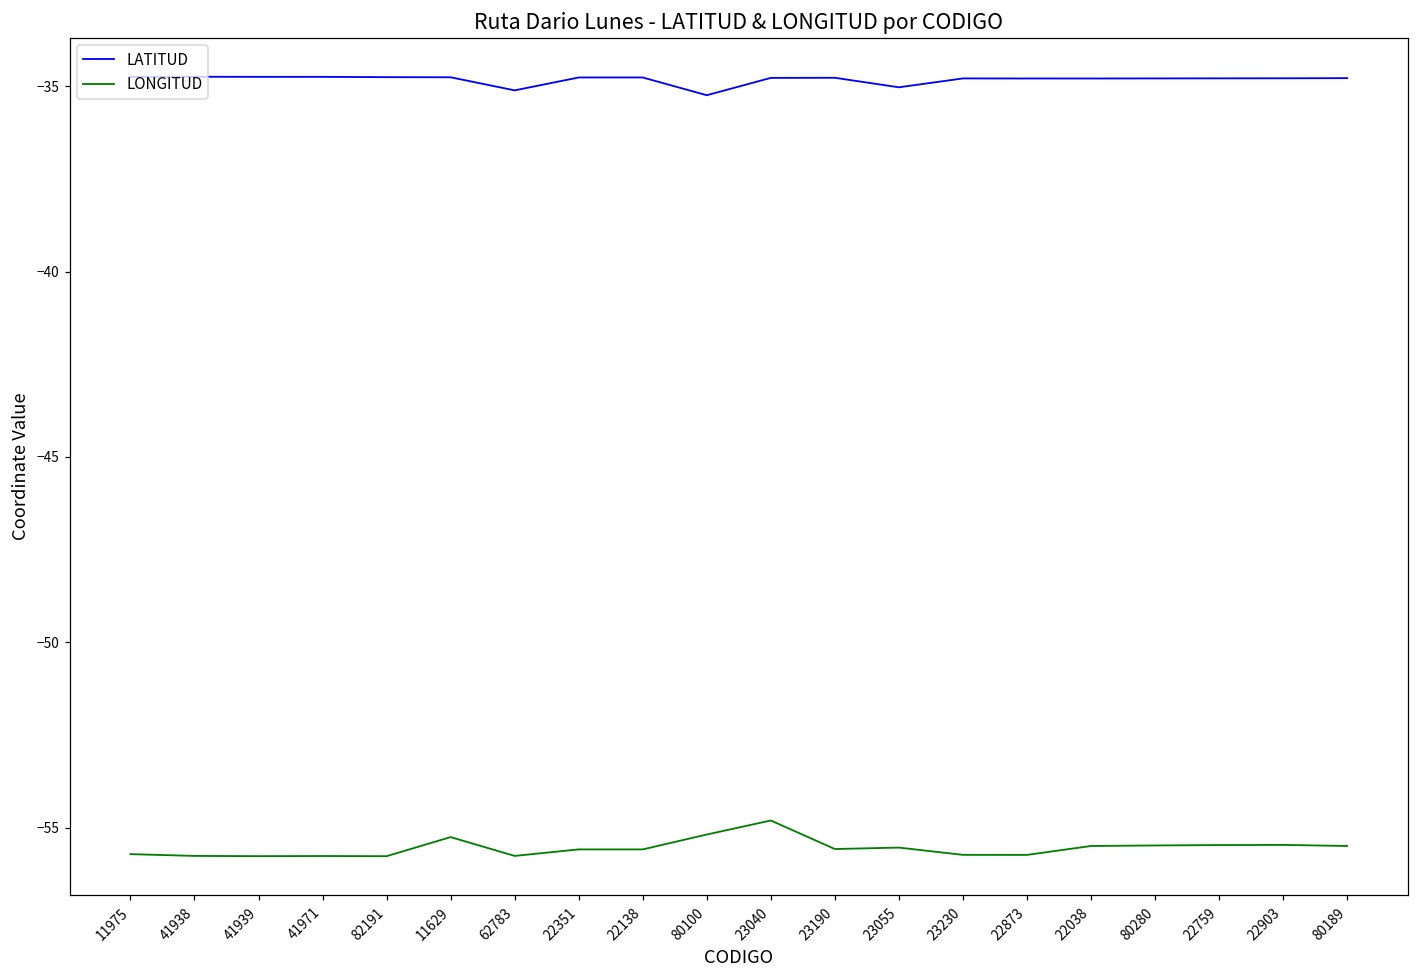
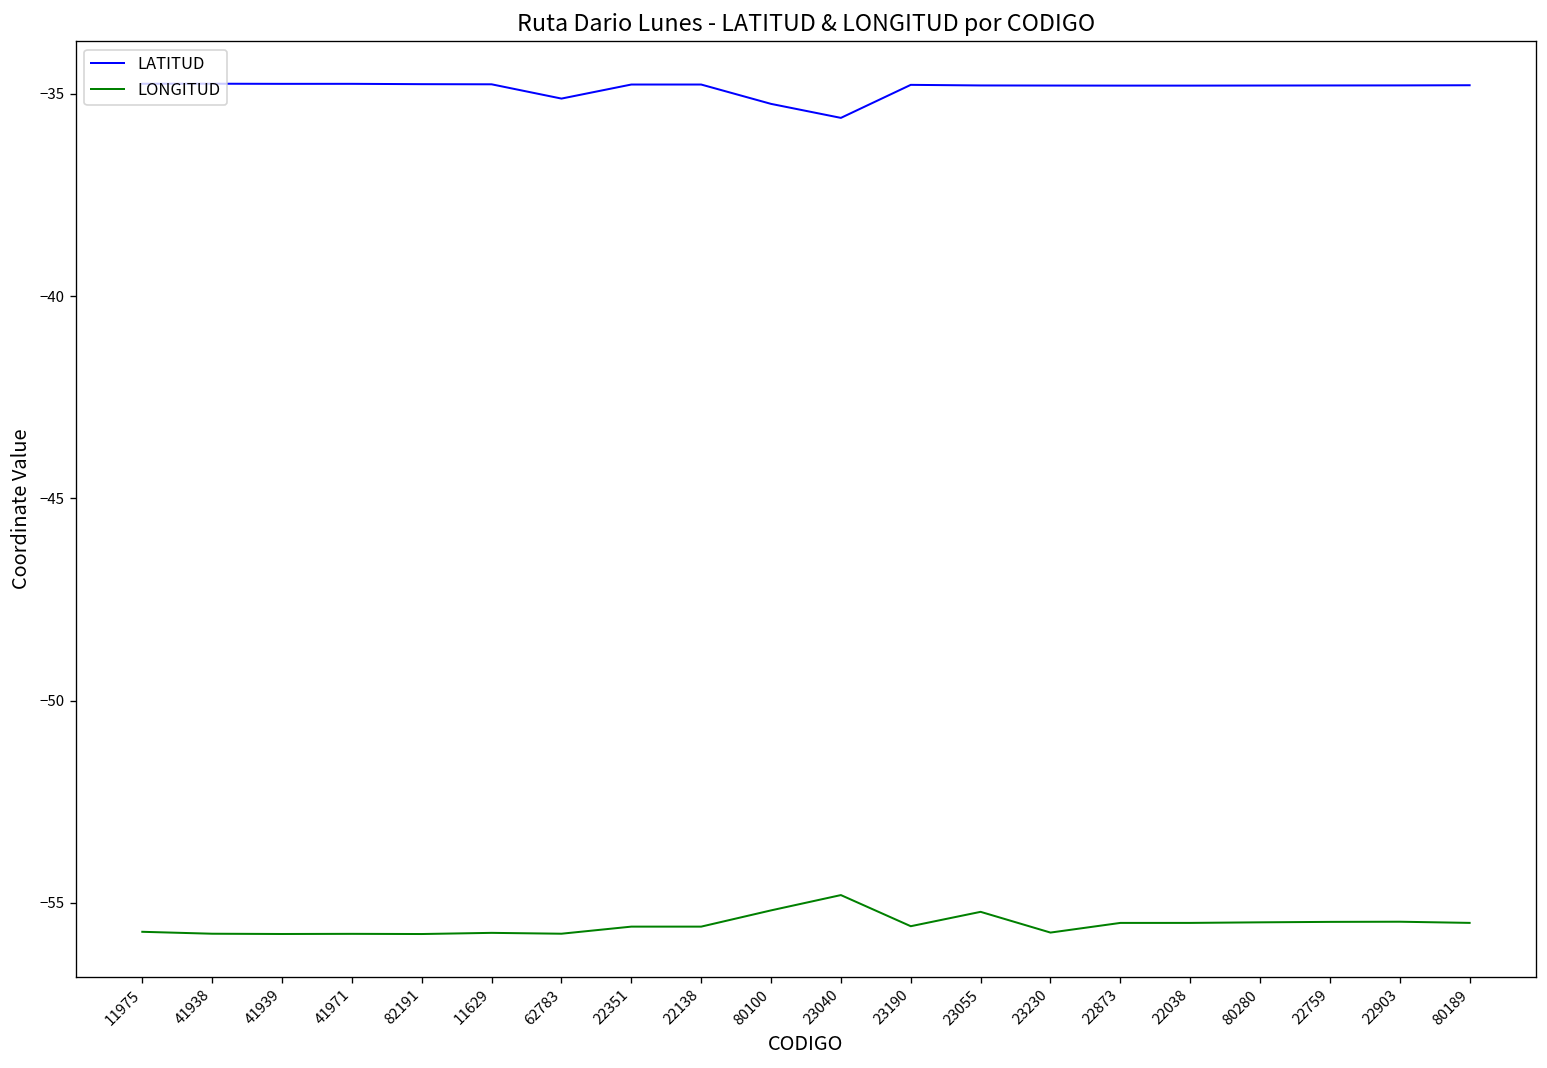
LONGITUD, 11629: -55.3 -> -55.7
LATITUD, 23040: -34.8 -> -35.6
LATITUD, 23055: -35.0 -> -34.8
LONGITUD, 23055: -55.5 -> -55.2
LONGITUD, 22873: -55.7 -> -55.5
